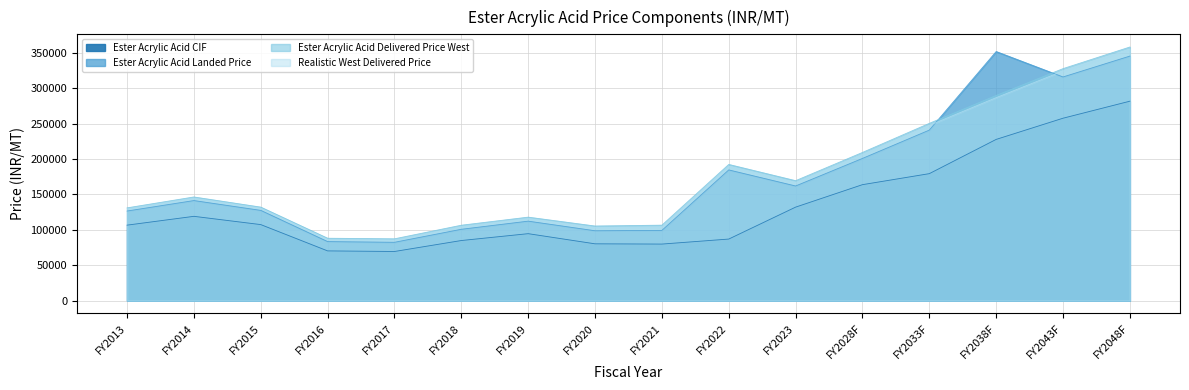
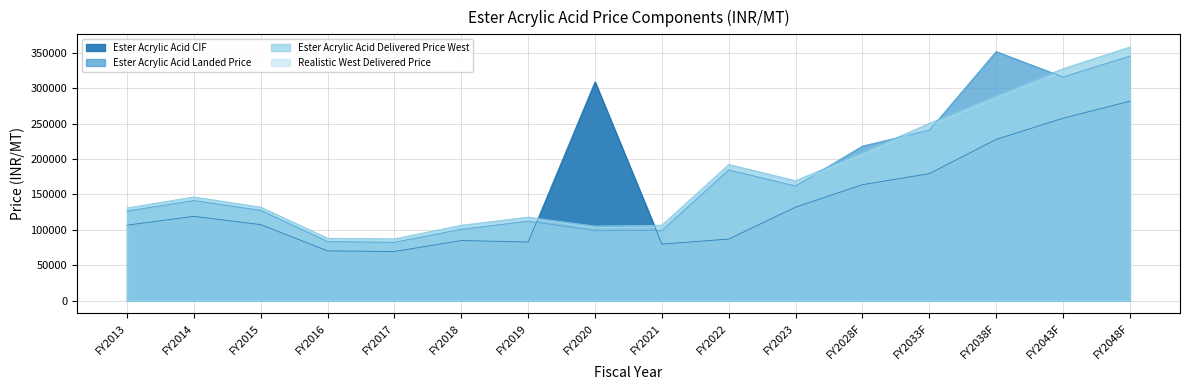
Ester Acrylic Acid CIF, FY2019: 90000 -> 80000
Ester Acrylic Acid CIF, FY2020: 80000 -> 310000
Ester Acrylic Acid Landed Price, FY2028F: 200000 -> 220000
